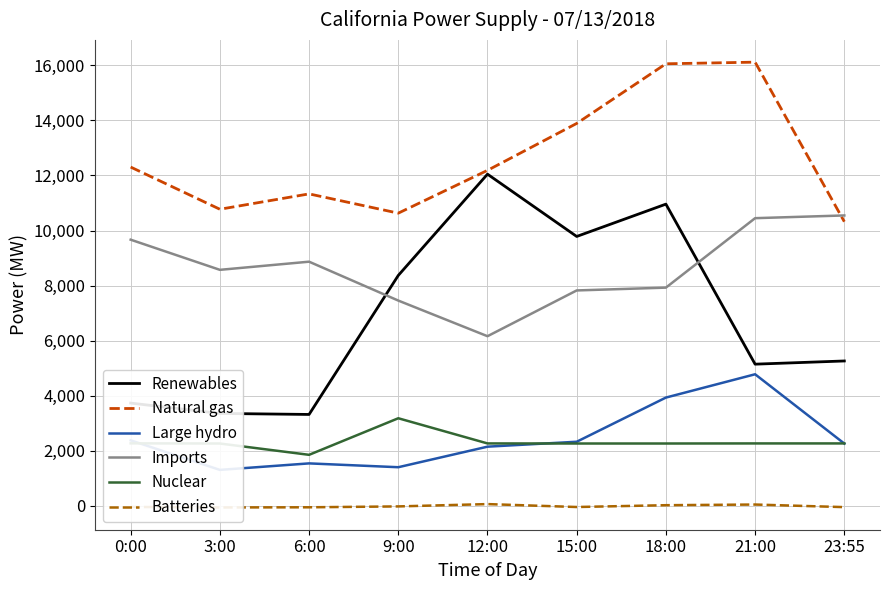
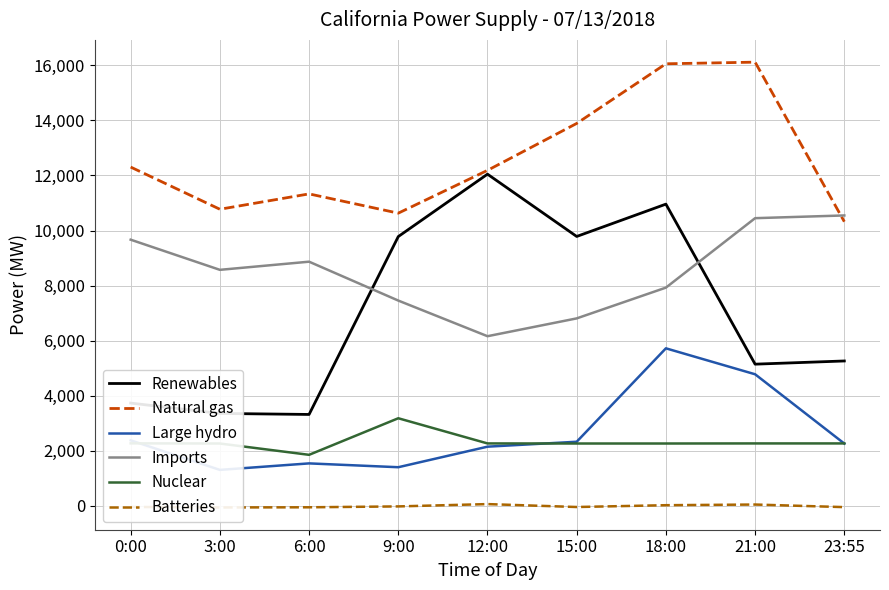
Renewables, 9:00: 8,400 -> 9,800
Imports, 15:00: 7,800 -> 6,800
Large hydro, 18:00: 3,900 -> 5,700
